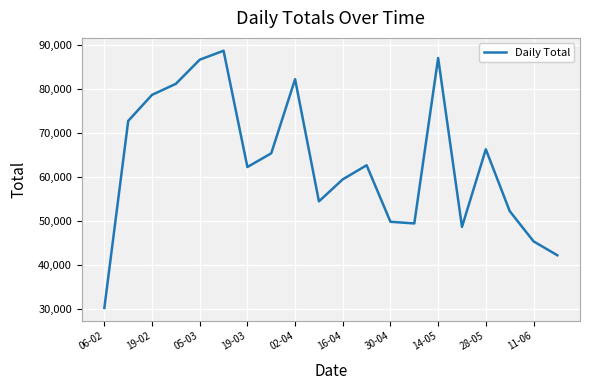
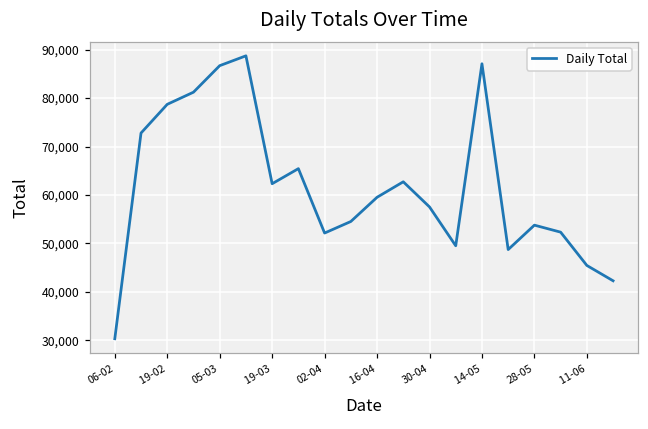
02-04: 82,000 -> 52,000
30-04: 50,000 -> 58,000
28-05: 66,000 -> 54,000
